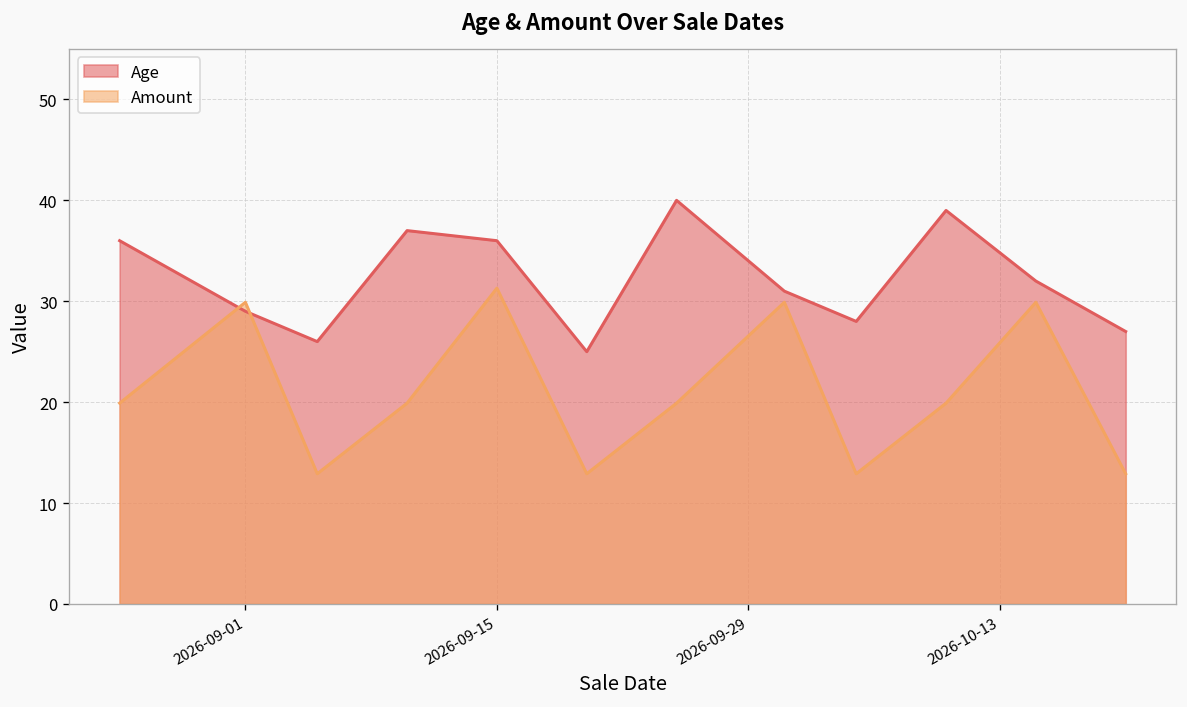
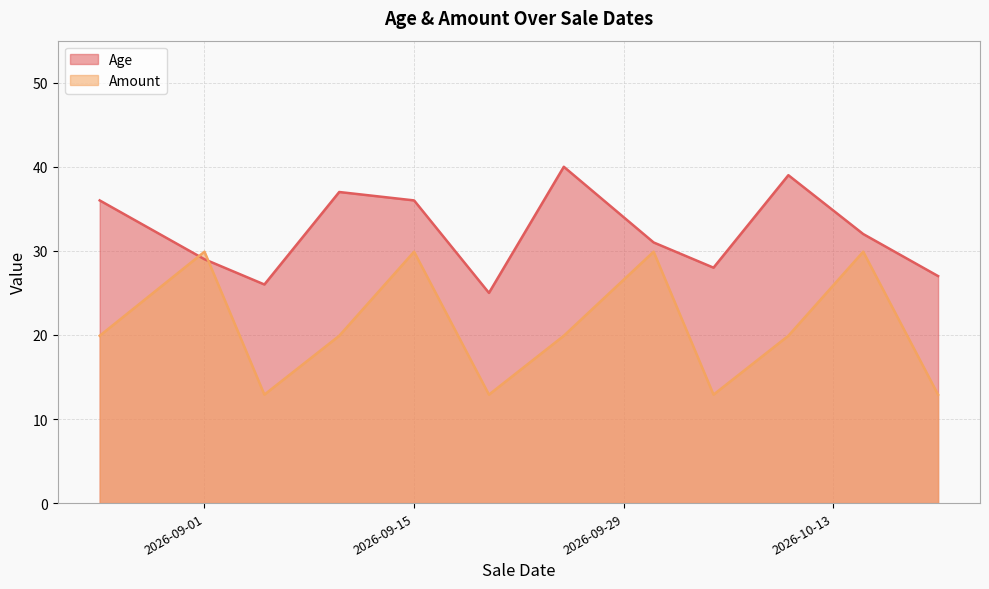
Amount, 2026-09-15: 31 -> 30
